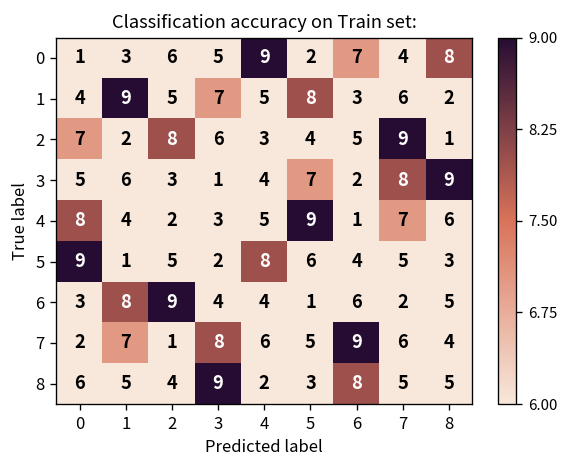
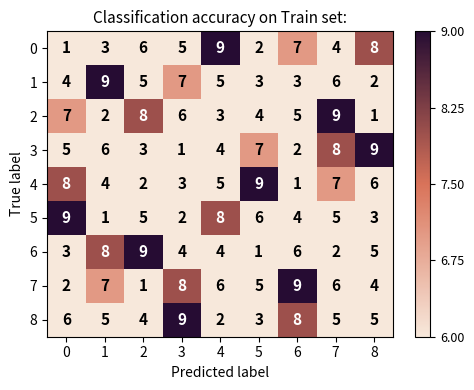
1, 5: 8 -> 3
